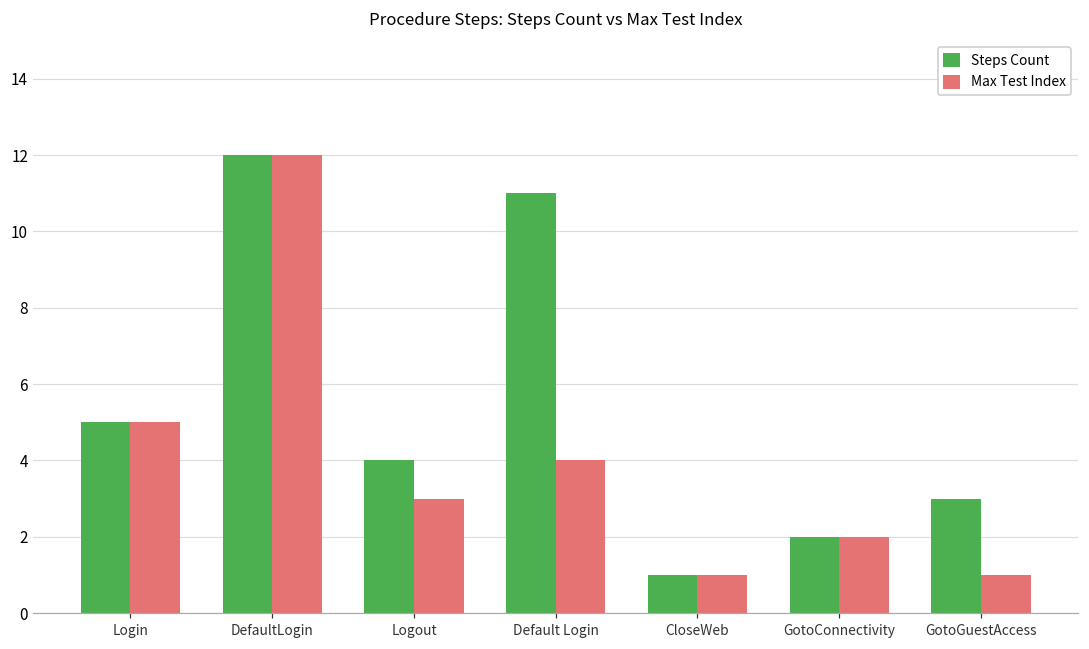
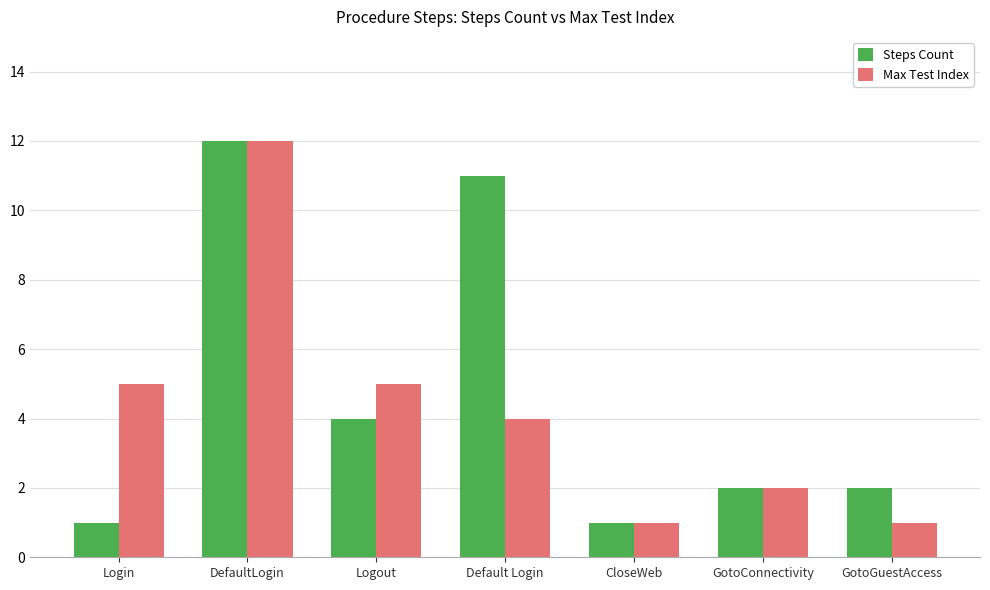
Steps Count, Login: 5 -> 1
Max Test Index, Logout: 3 -> 5
Steps Count, GotoGuestAccess: 3 -> 2
